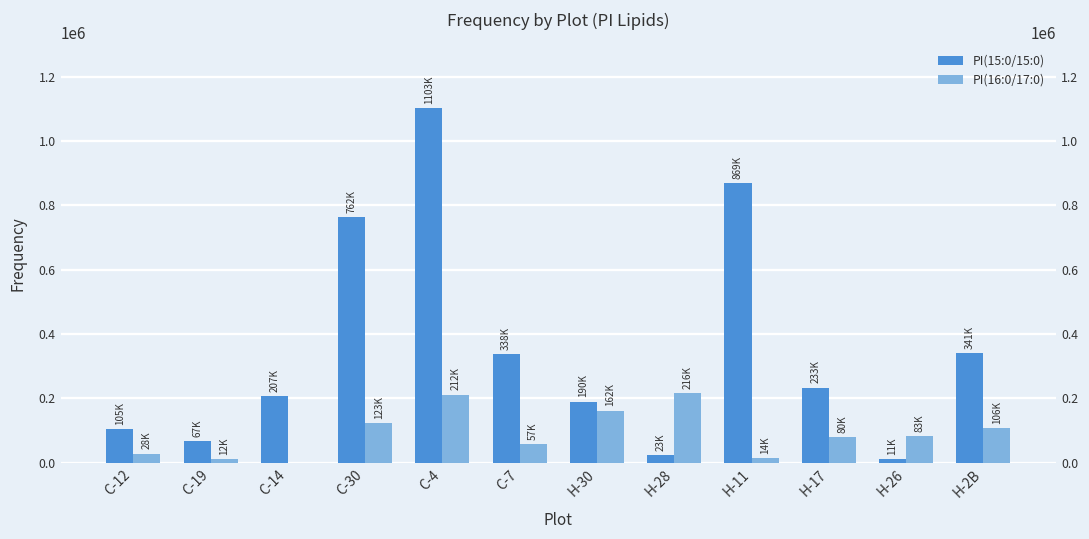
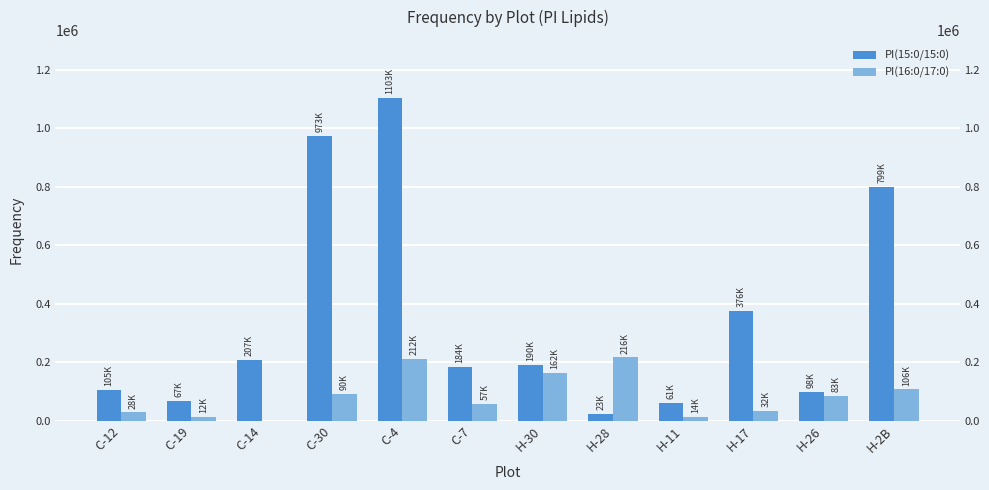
PI(15:0/15:0), C-30: 762K -> 973K
PI(16:0/17:0), C-30: 123K -> 90K
PI(15:0/15:0), C-7: 338K -> 184K
PI(15:0/15:0), H-11: 869K -> 61K
PI(15:0/15:0), H-17: 233K -> 376K
PI(16:0/17:0), H-17: 80K -> 32K
PI(15:0/15:0), H-26: 11K -> 98K
PI(15:0/15:0), H-2B: 341K -> 799K
